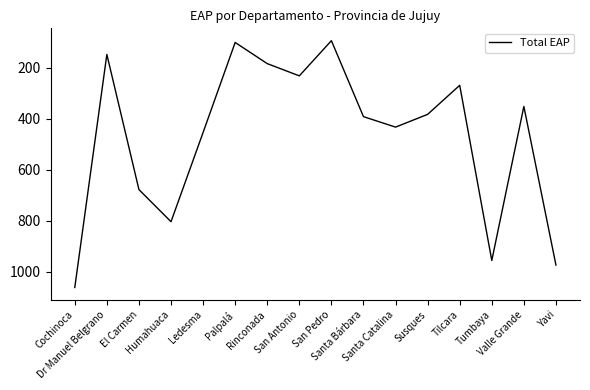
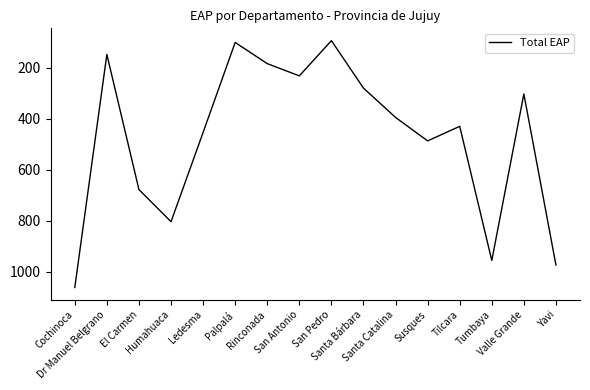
Santa Bárbara: 390 -> 280
Santa Catalina: 430 -> 400
Susques: 380 -> 490
Tilcara: 270 -> 430
Valle Grande: 350 -> 300
